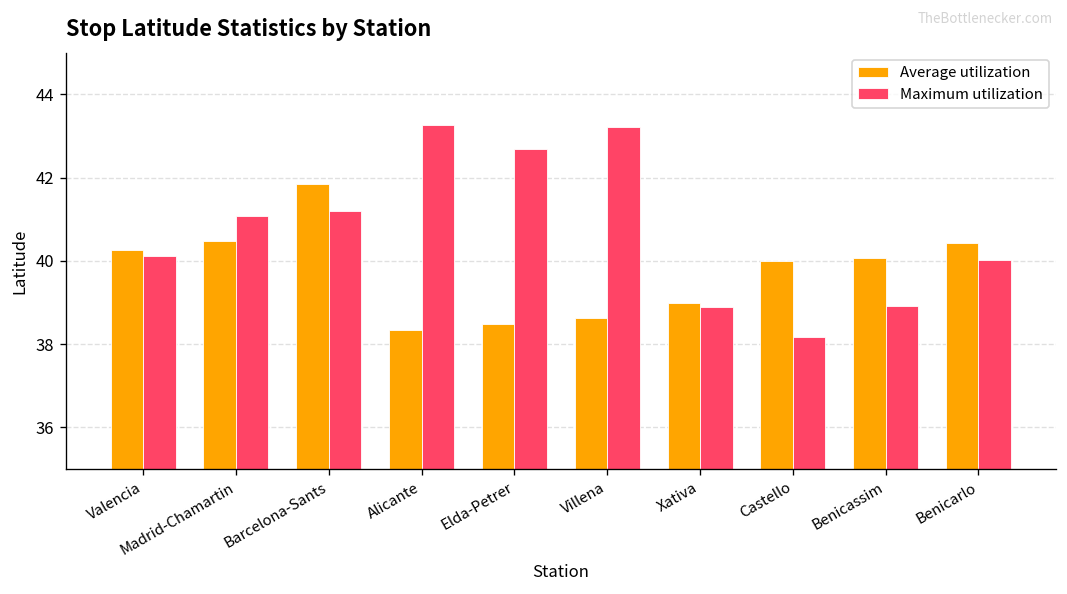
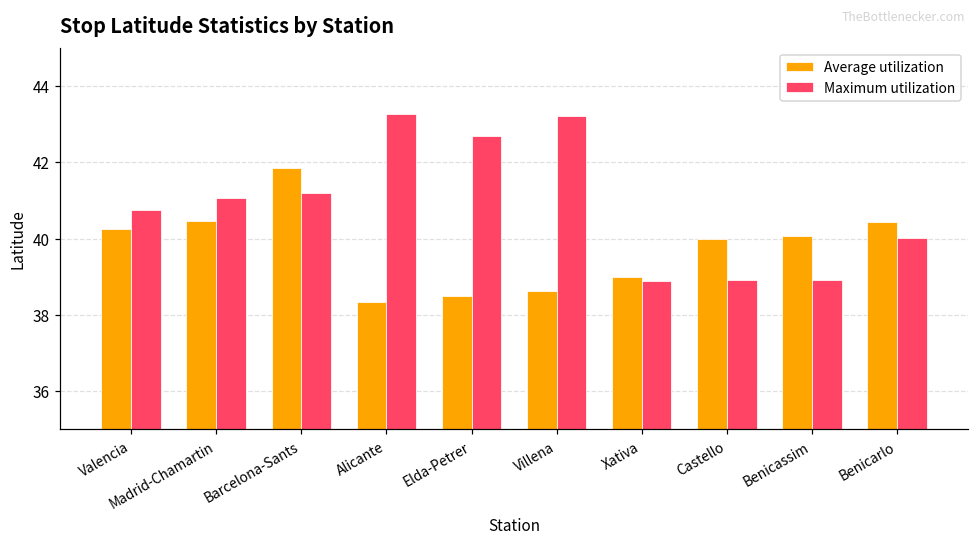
Maximum utilization, Valencia: 40.1 -> 40.8
Maximum utilization, Castello: 38.2 -> 38.9
